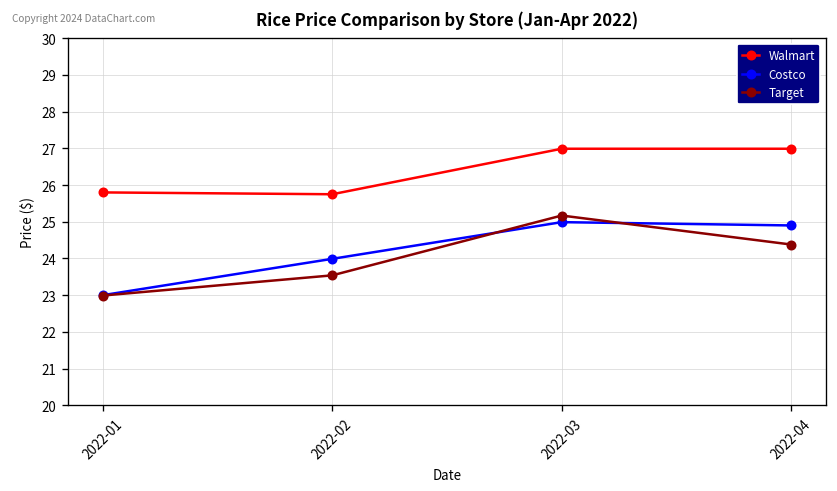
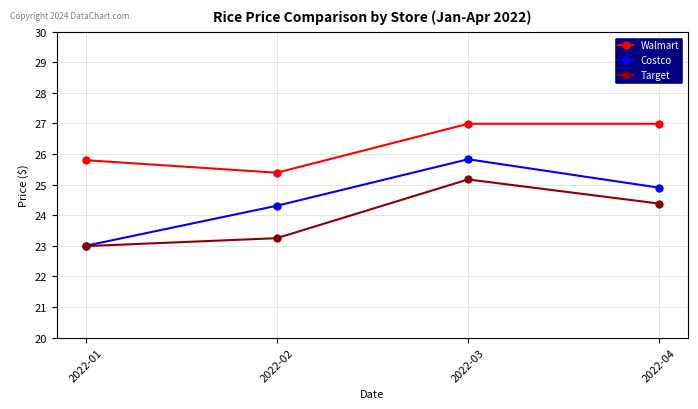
Walmart, 2022-02: 25.8 -> 25.4
Costco, 2022-02: 24.0 -> 24.3
Target, 2022-02: 23.5 -> 23.3
Costco, 2022-03: 25.0 -> 25.8
